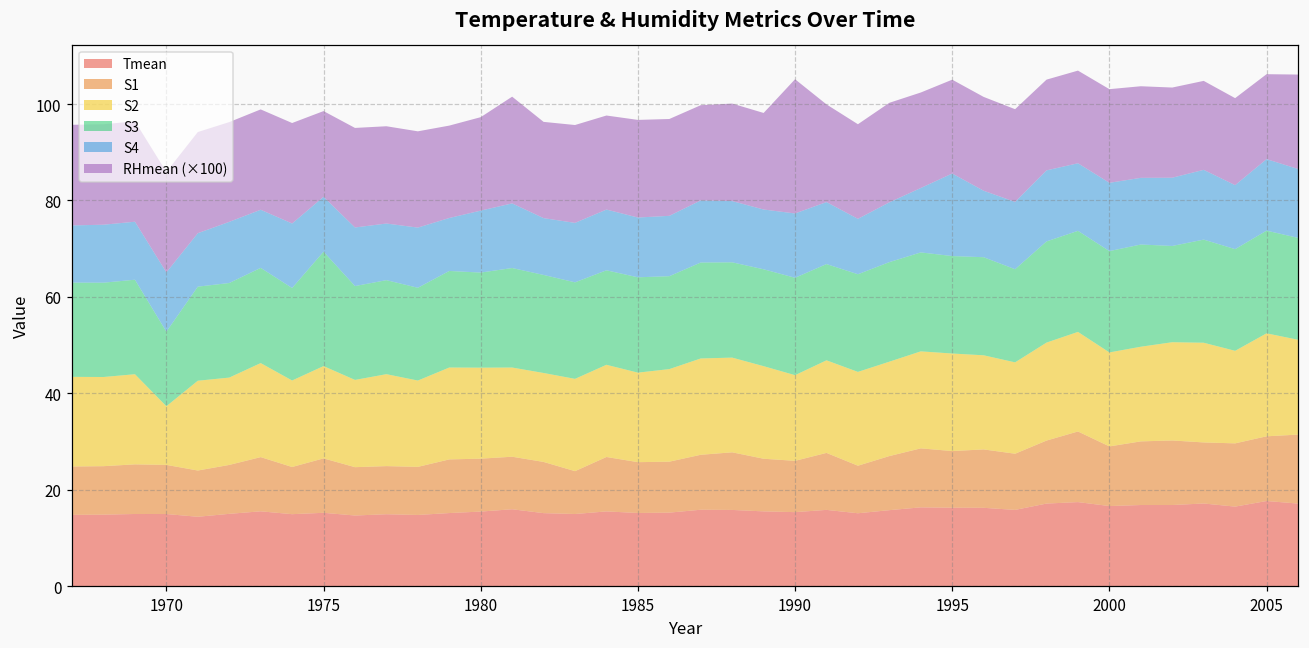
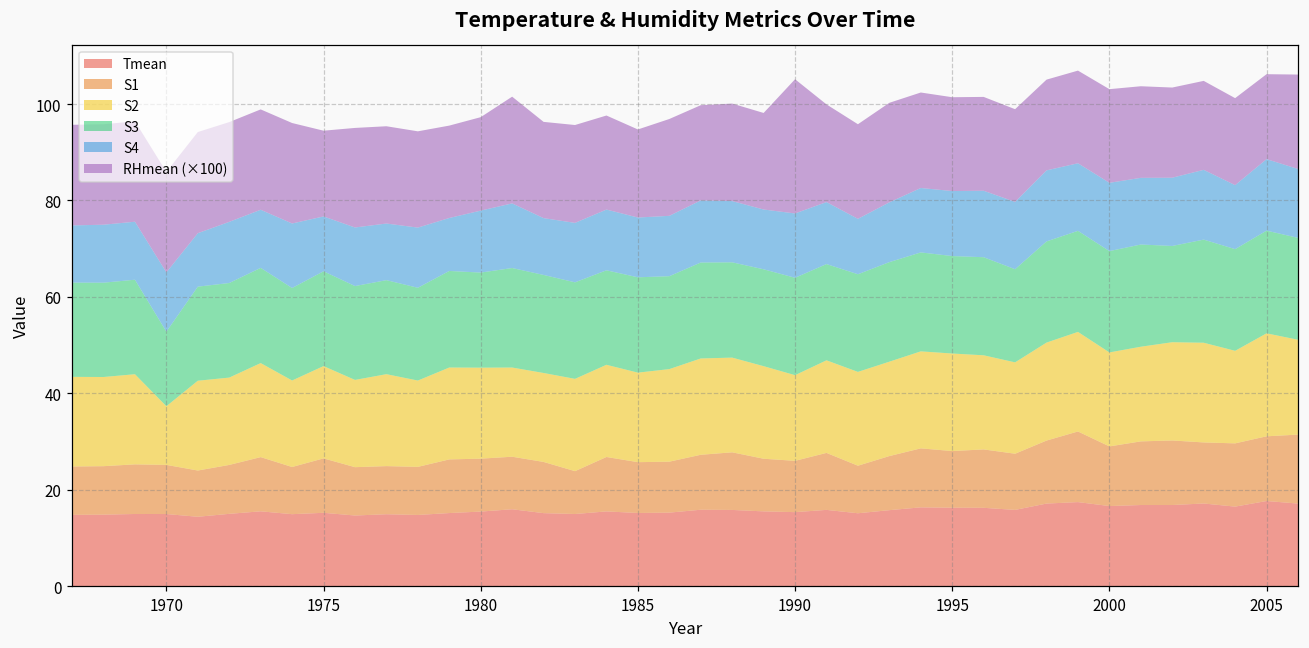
S3, 1975: 24 -> 20
RHmean (×100), 1985: 20 -> 18
S4, 1995: 17 -> 13
